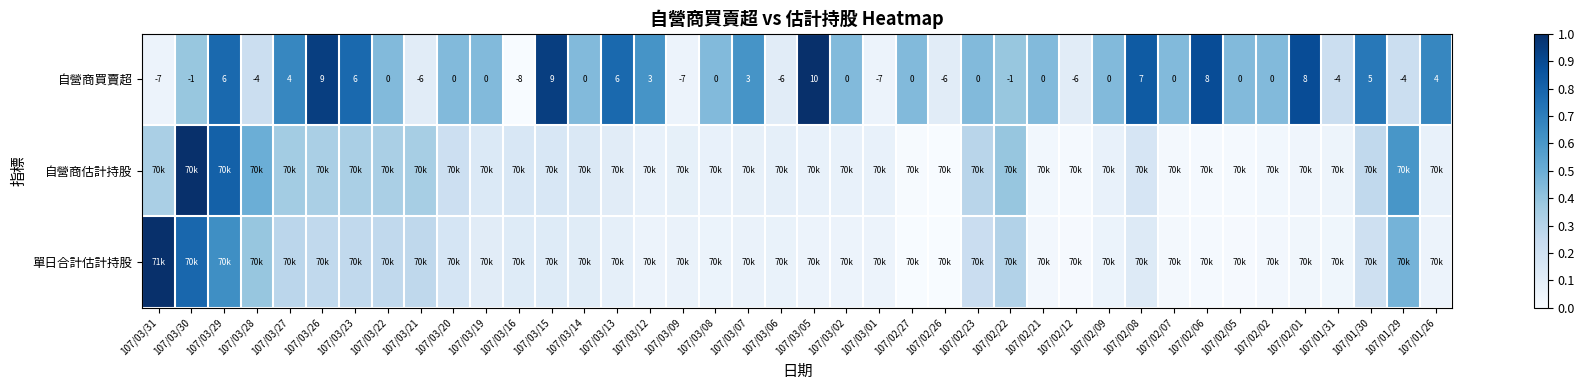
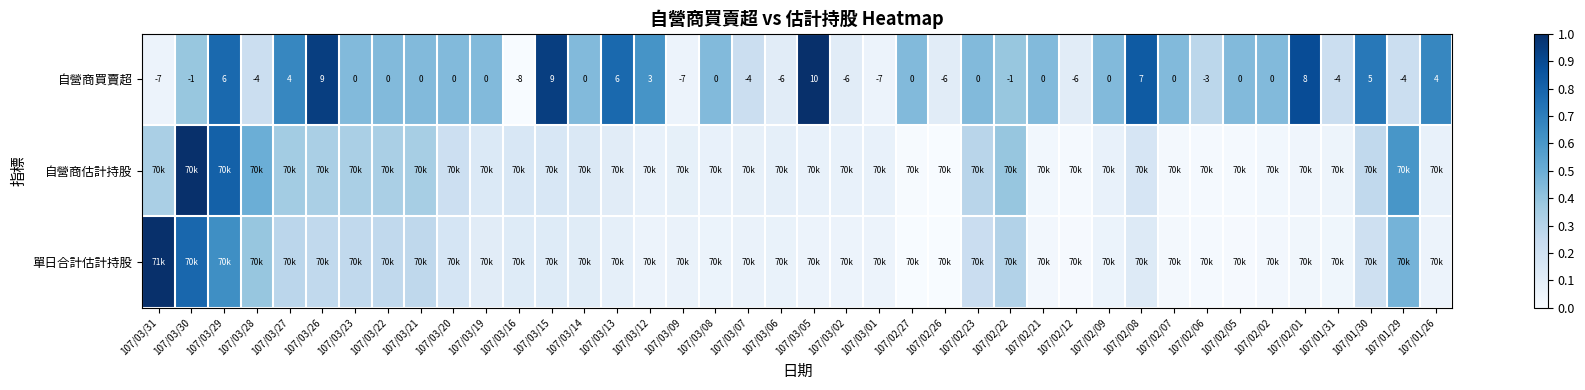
自營商買賣超, 107/03/23: 6 -> 0
自營商買賣超, 107/03/21: -6 -> 0
自營商買賣超, 107/03/07: 3 -> -4
自營商買賣超, 107/03/02: 0 -> -6
自營商買賣超, 107/02/06: 8 -> -3
